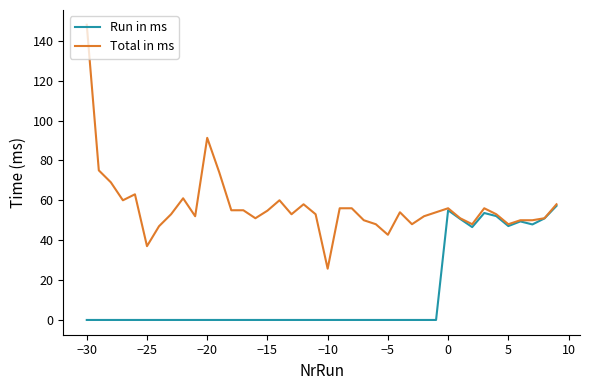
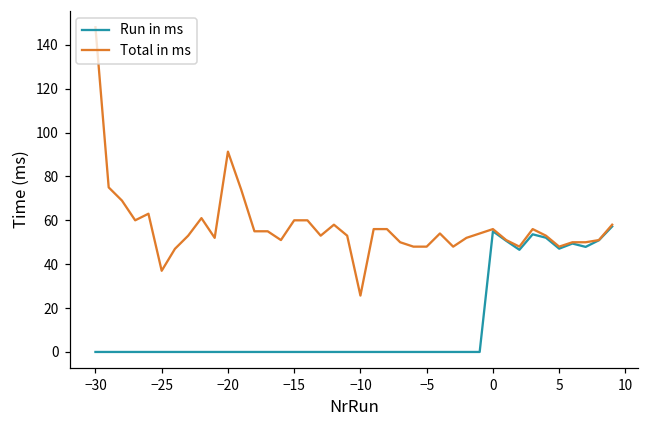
Total in ms, −15: 55 -> 60
Total in ms, −5: 43 -> 48
